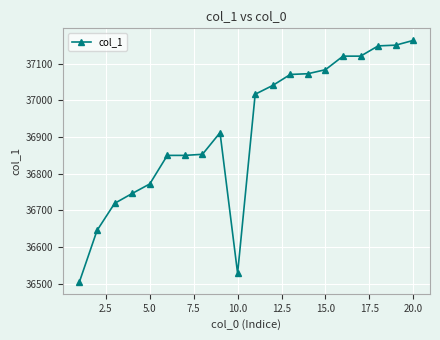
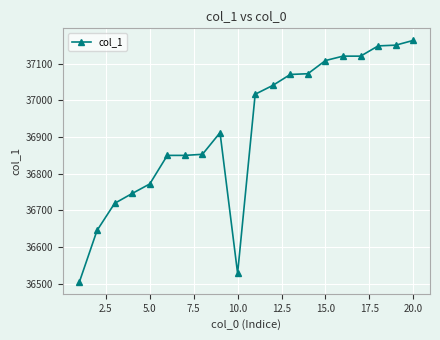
15.0: 37080 -> 37110
